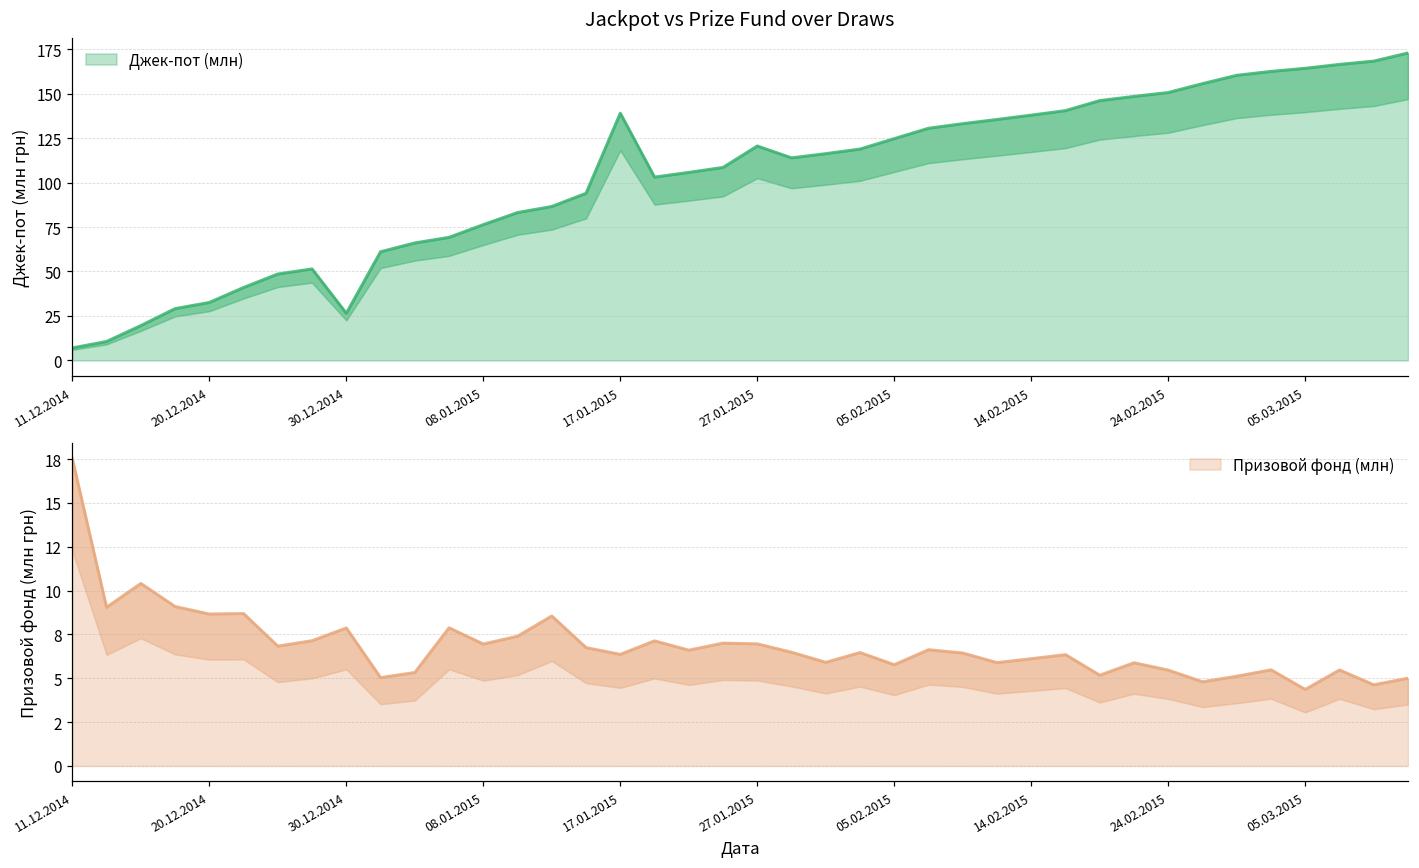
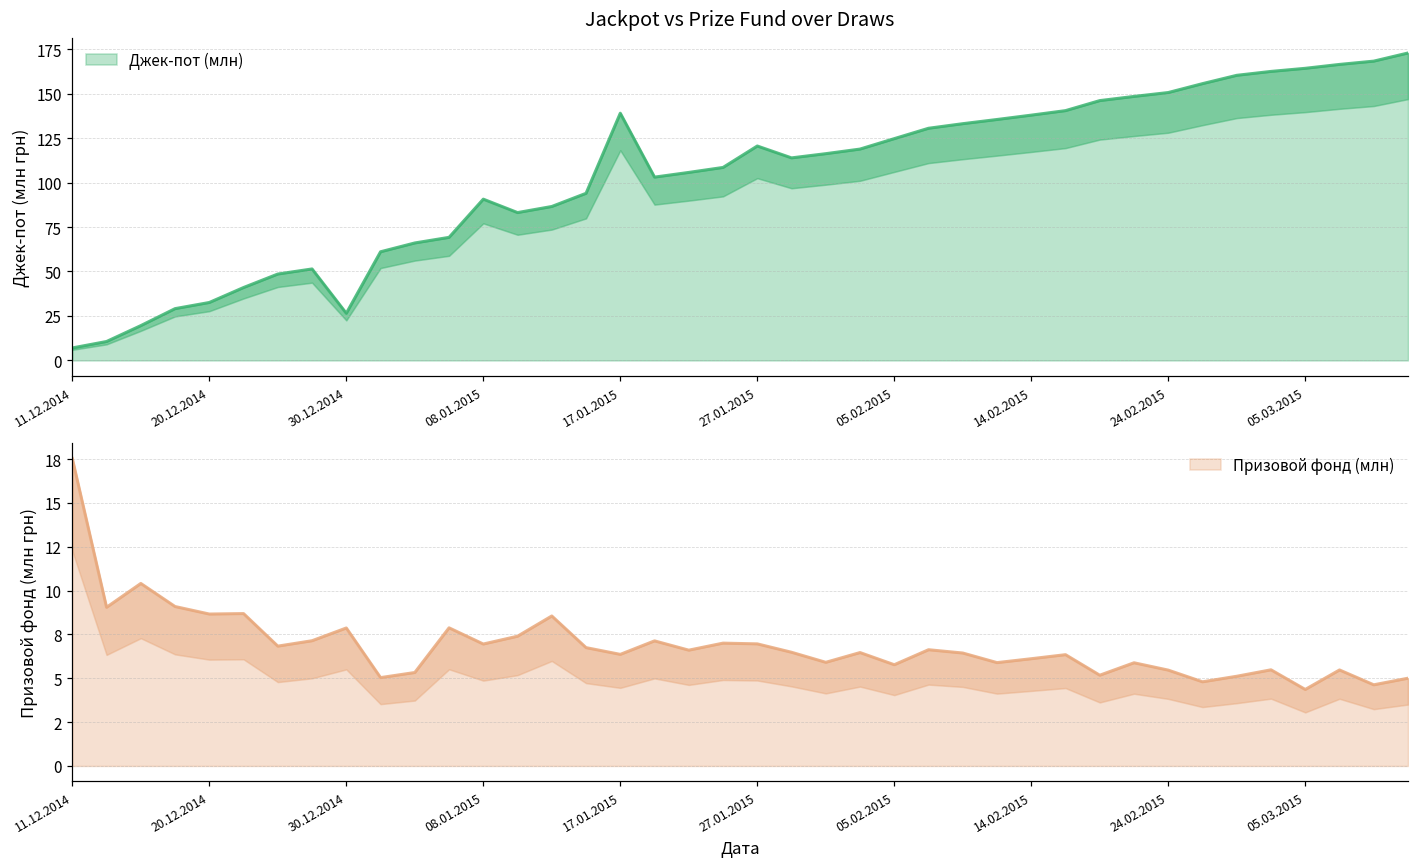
Jackpot vs Prize Fund over Draws, 08.01.2015: 76 -> 91
